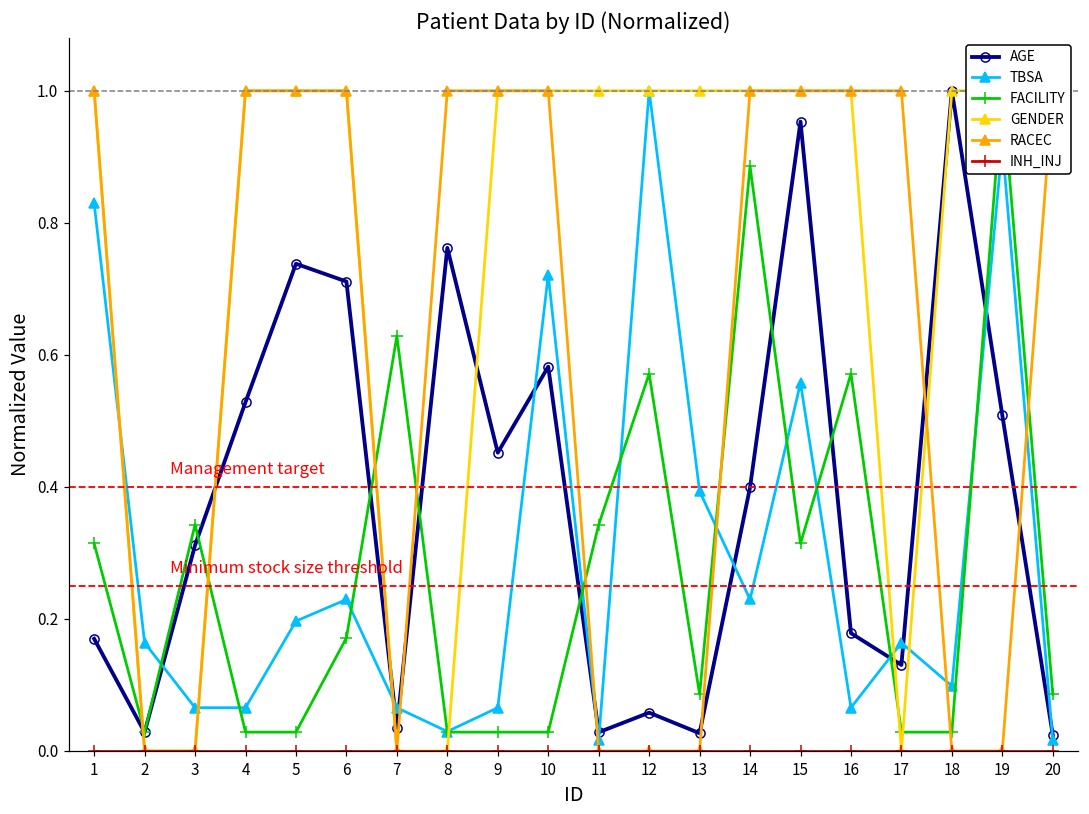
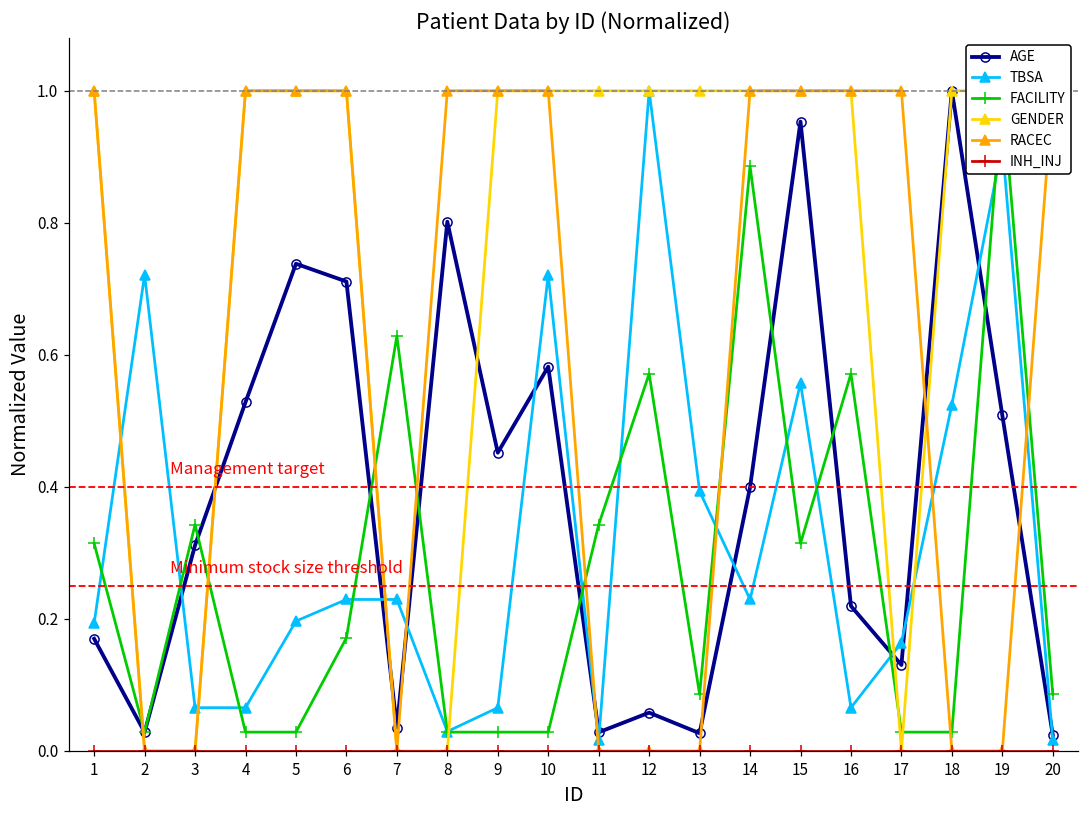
TBSA, 1: 0.83 -> 0.19
TBSA, 2: 0.16 -> 0.72
TBSA, 7: 0.07 -> 0.23
AGE, 8: 0.76 -> 0.80
AGE, 16: 0.18 -> 0.22
TBSA, 18: 0.10 -> 0.52
